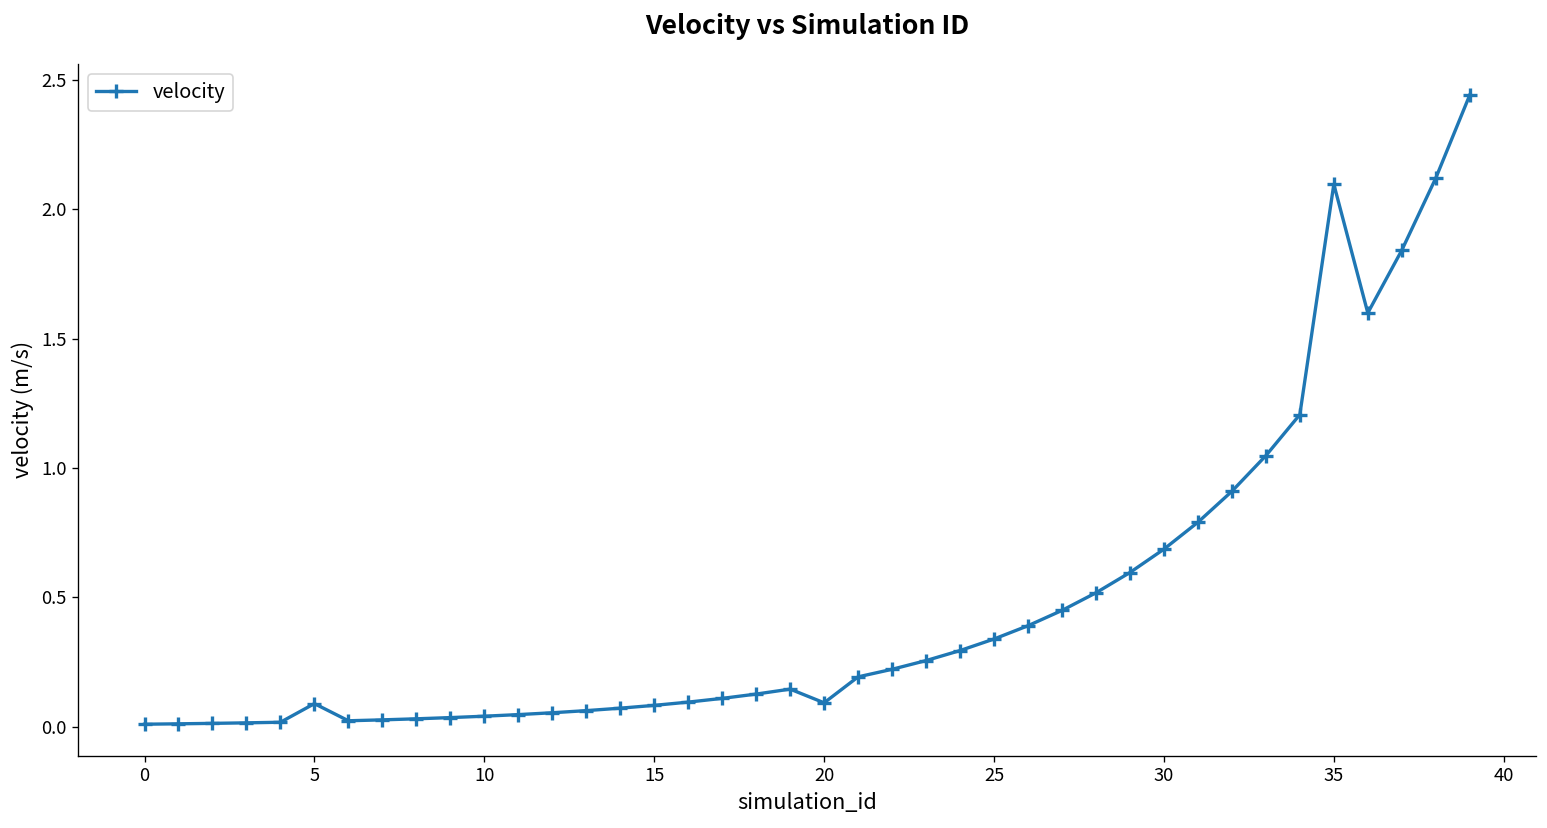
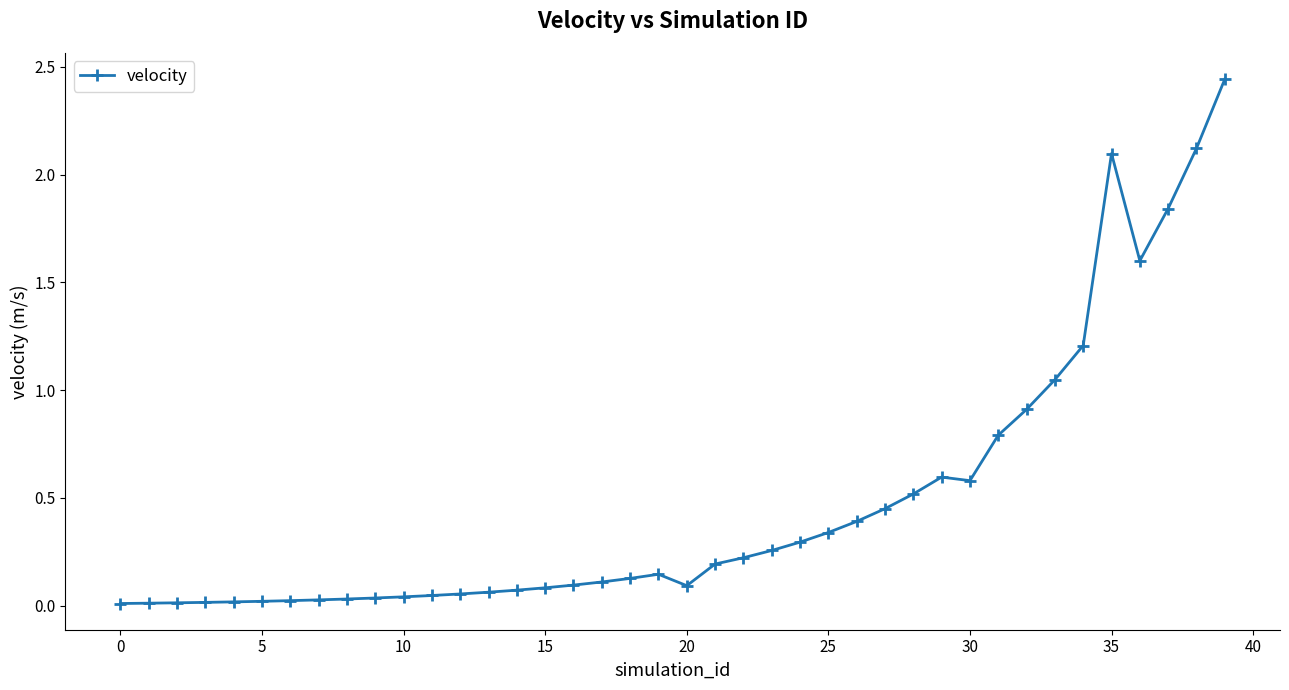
5: 0.09 -> 0.02
30: 0.69 -> 0.58
